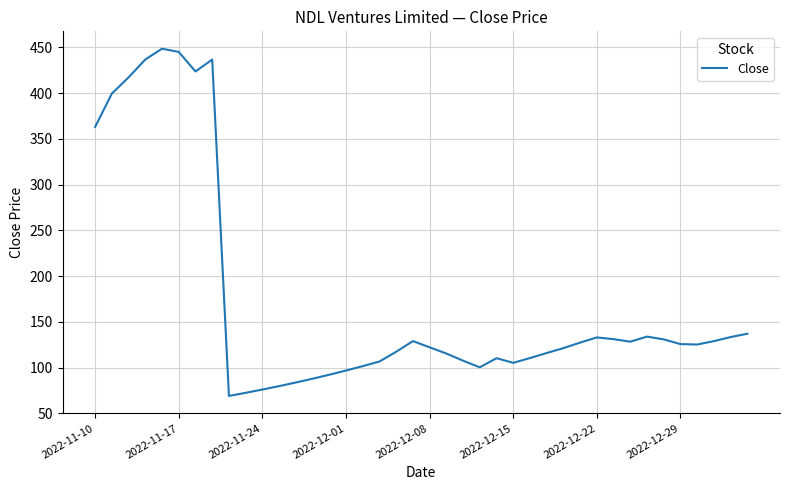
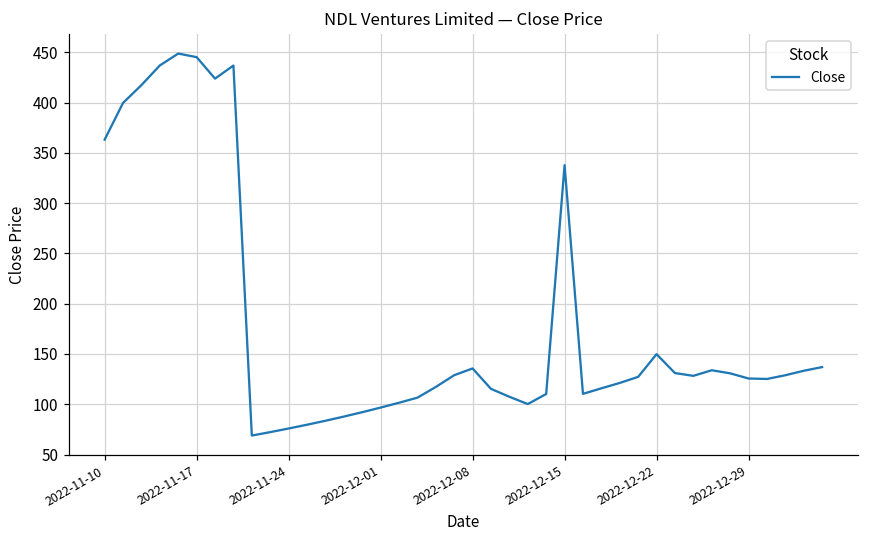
2022-12-08: 120 -> 140
2022-12-15: 110 -> 340
2022-12-22: 130 -> 150
